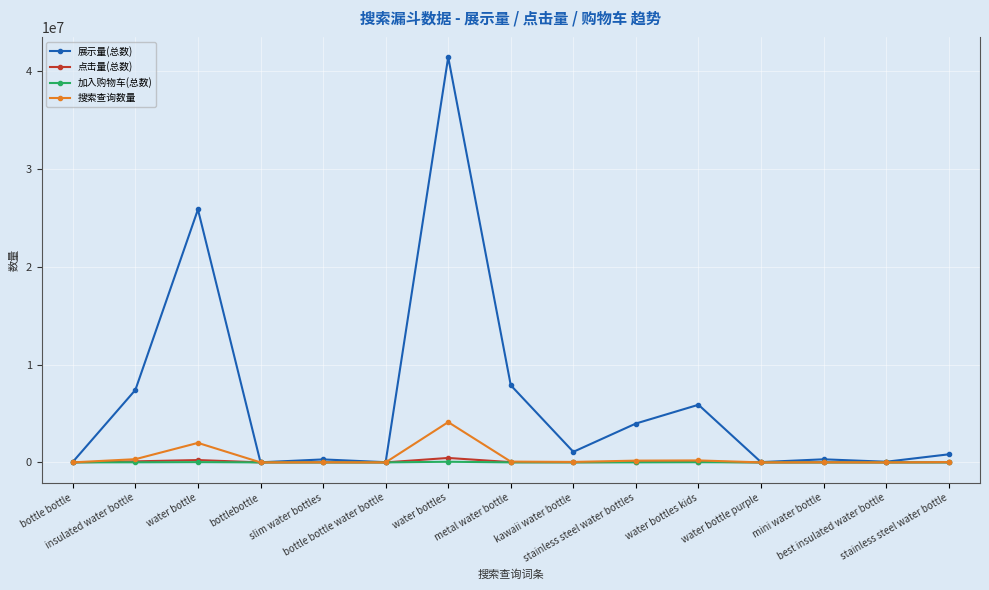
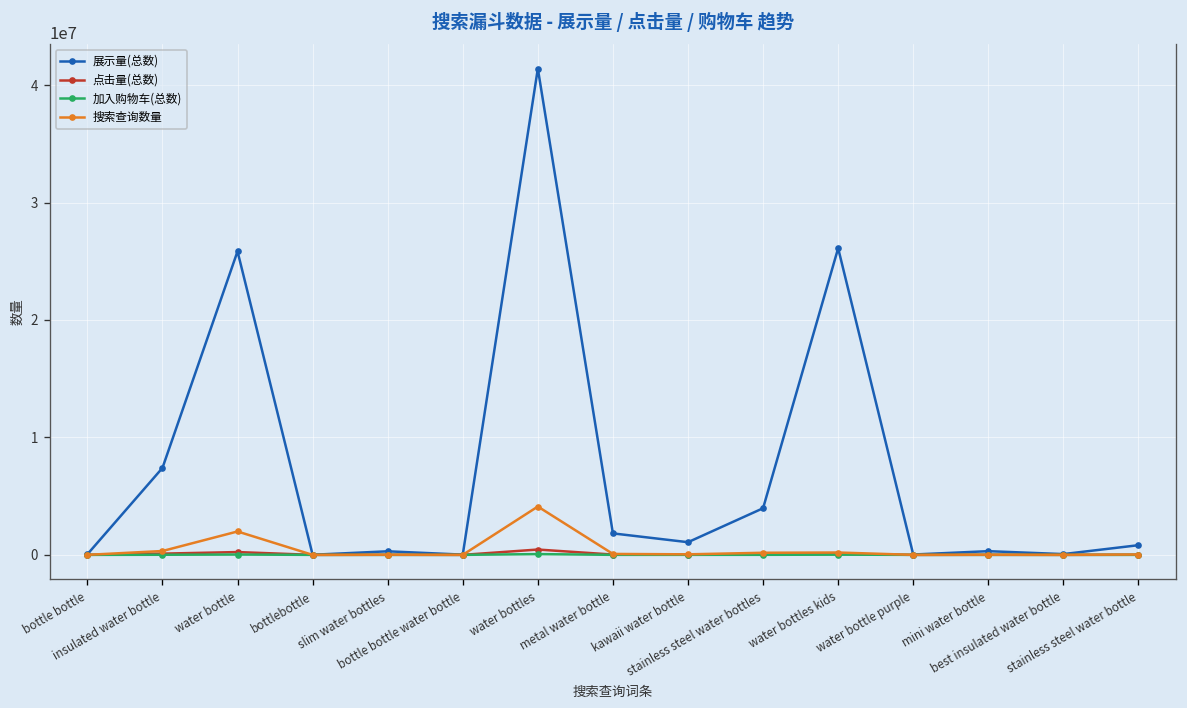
展示量(总数), metal water bottle: 8000000 -> 2000000
展示量(总数), water bottles kids: 6000000 -> 26000000
